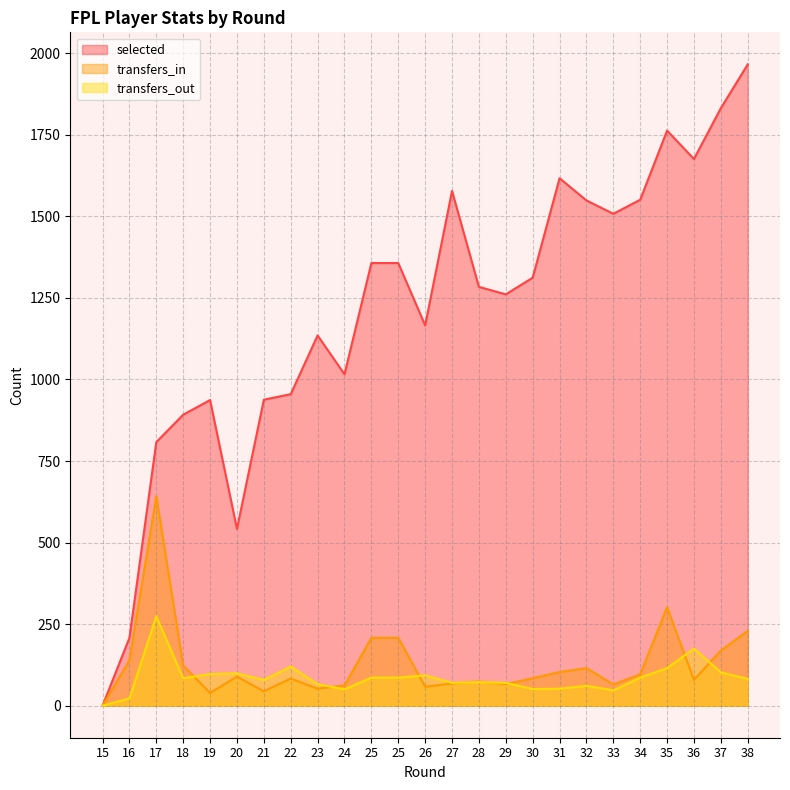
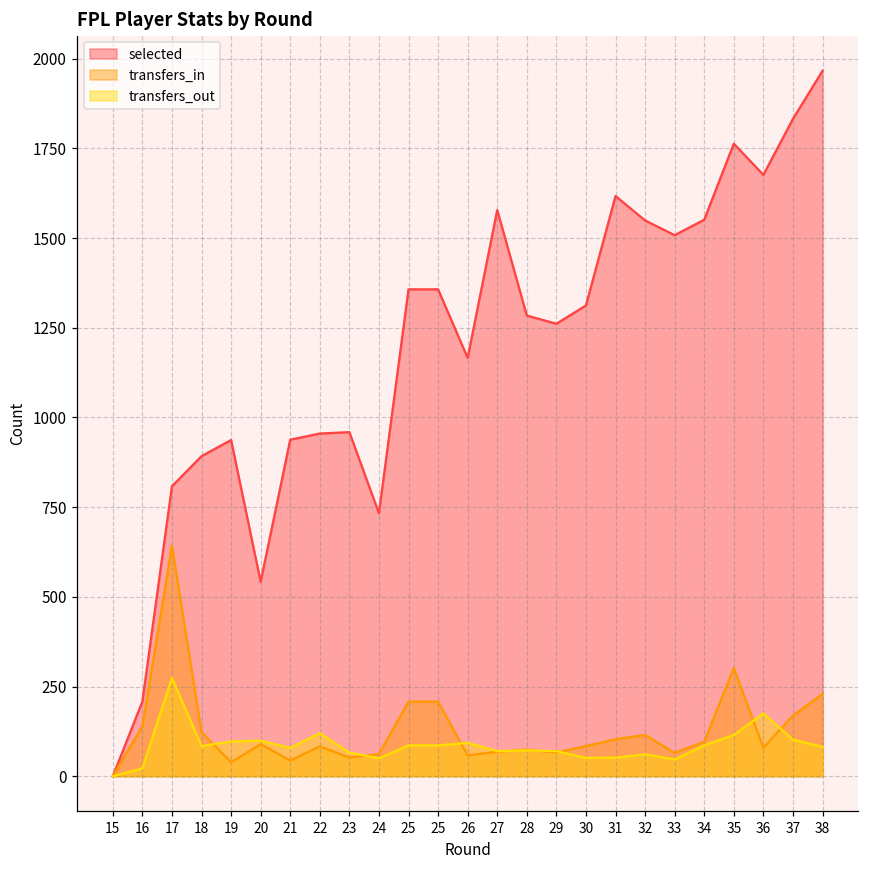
selected, 23: 1140 -> 960
selected, 24: 1020 -> 730
